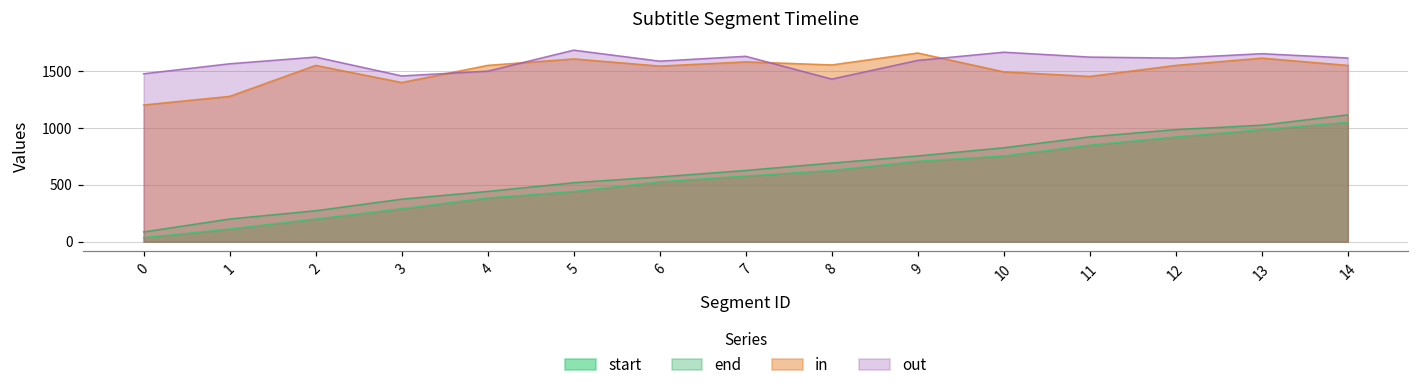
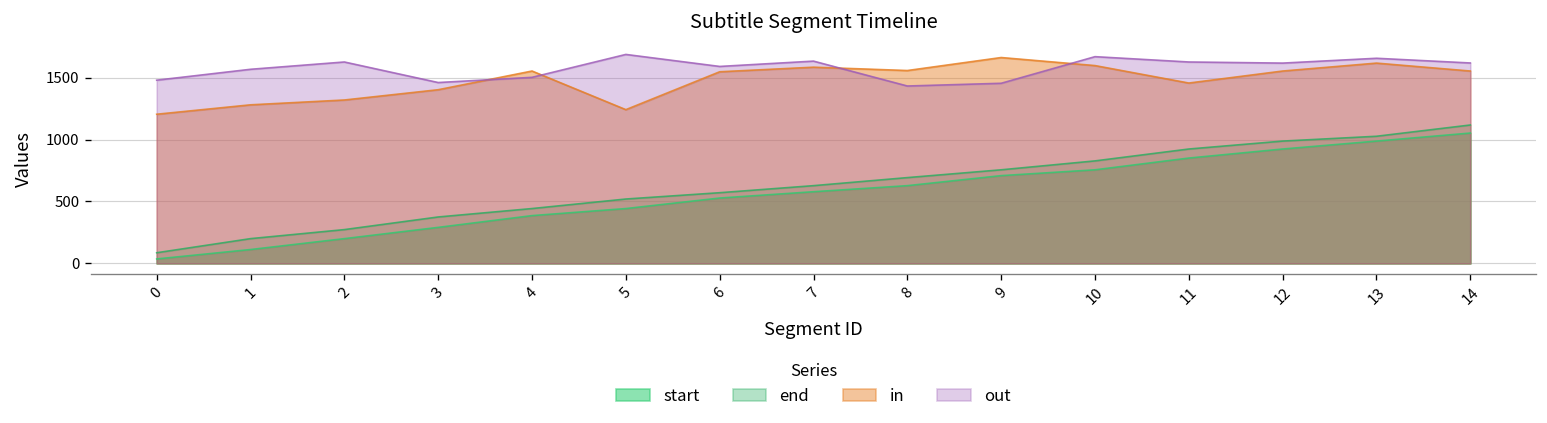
in, 2: 1550 -> 1320
in, 5: 1610 -> 1240
out, 9: 1600 -> 1460
in, 10: 1500 -> 1600
